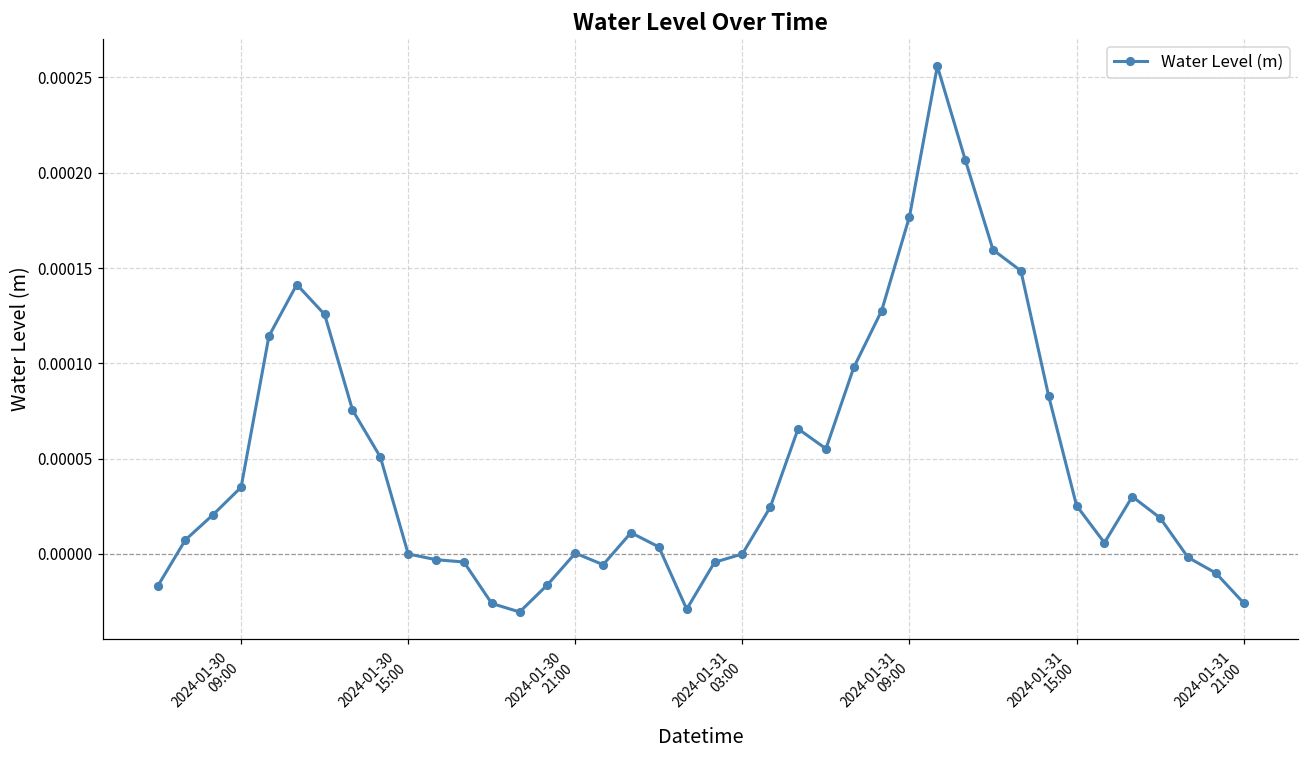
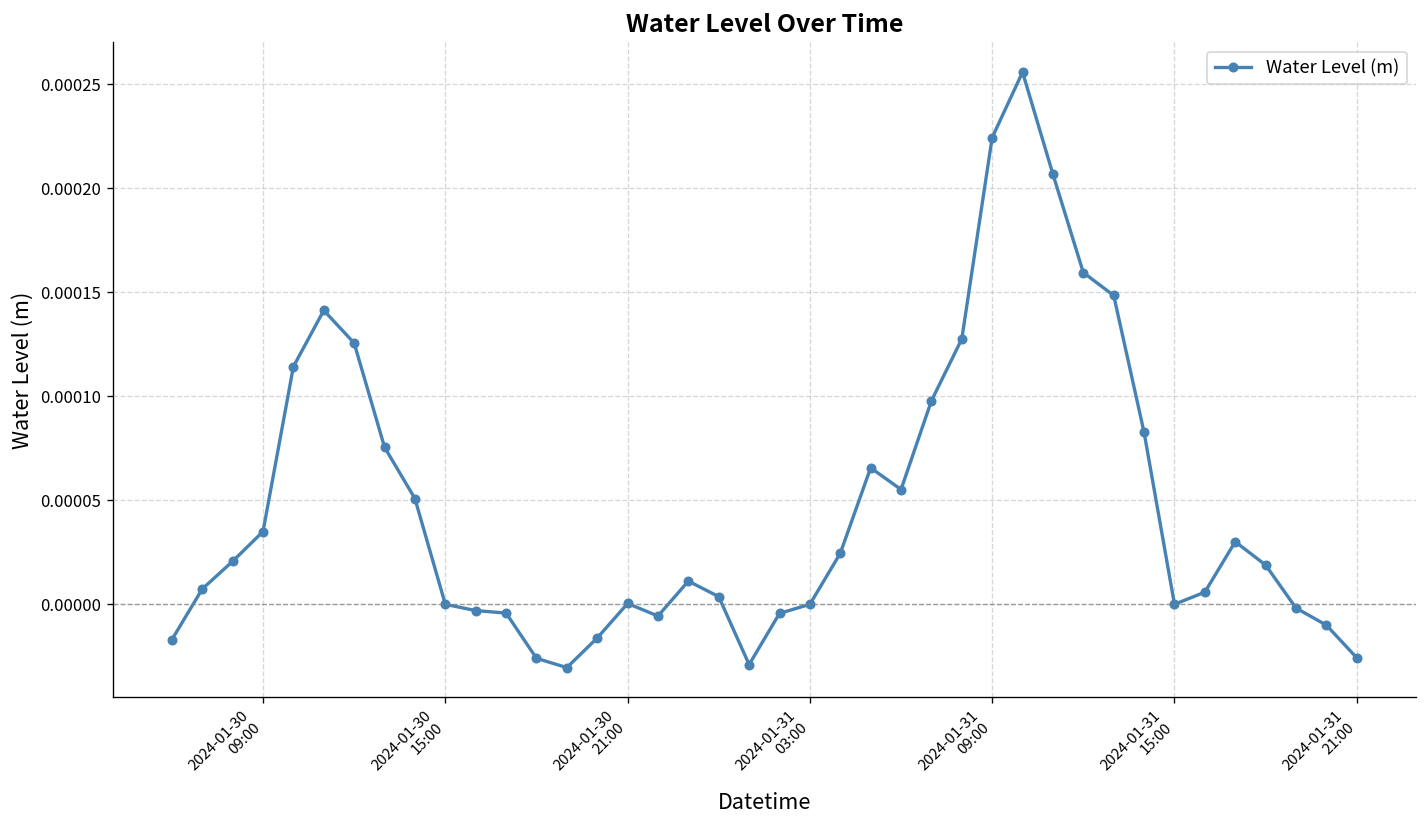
2024-01-31 09:00: 0.000177 -> 0.000224
2024-01-31 15:00: 0.00003 -> 0.00000
